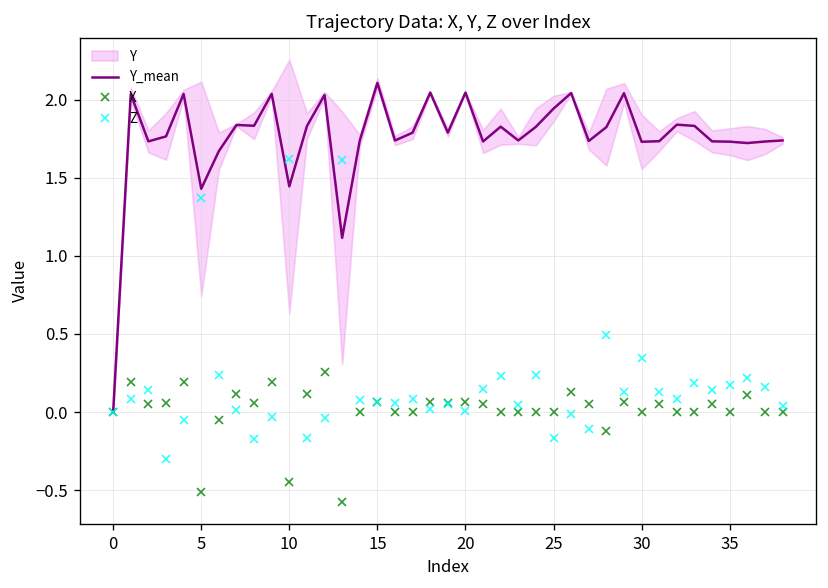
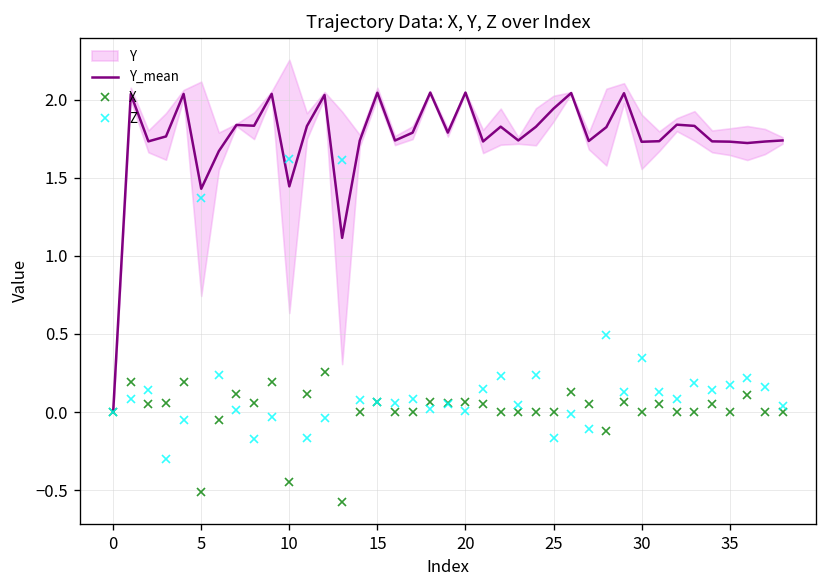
Y_mean, 15: 2.11 -> 2.04
